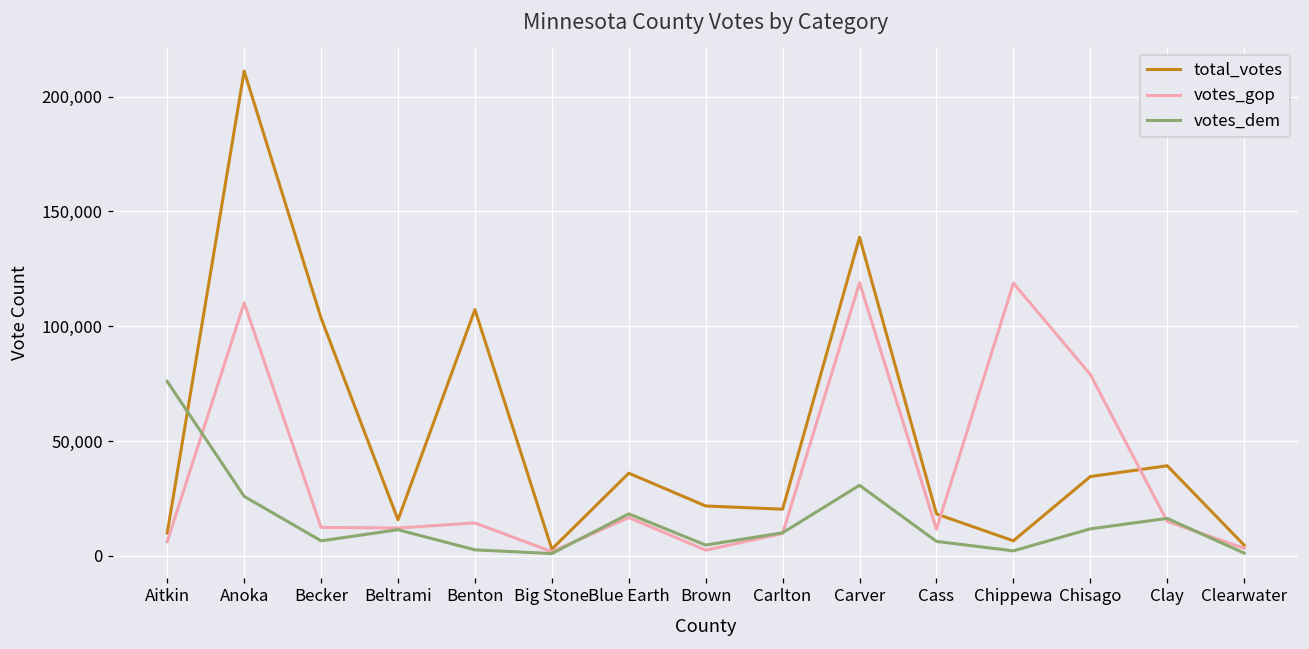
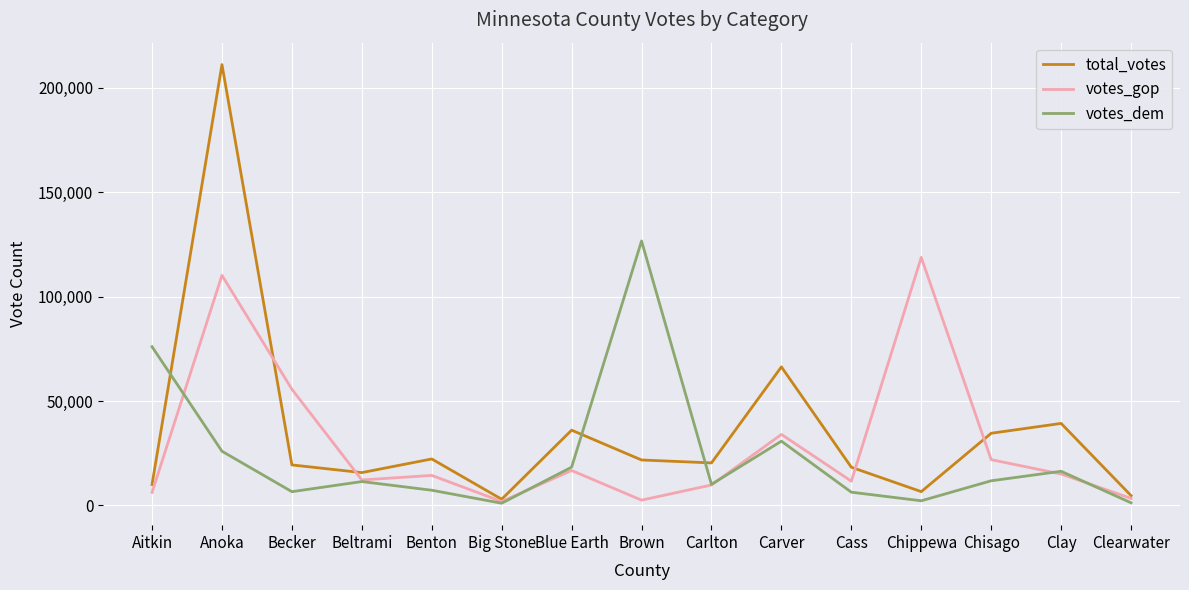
total_votes, Becker: 104,000 -> 19,000
votes_gop, Becker: 12,000 -> 56,000
total_votes, Benton: 107,000 -> 22,000
votes_dem, Benton: 3,000 -> 7,000
votes_dem, Brown: 5,000 -> 127,000
total_votes, Carver: 139,000 -> 66,000
votes_gop, Carver: 119,000 -> 34,000
votes_gop, Chisago: 79,000 -> 22,000
